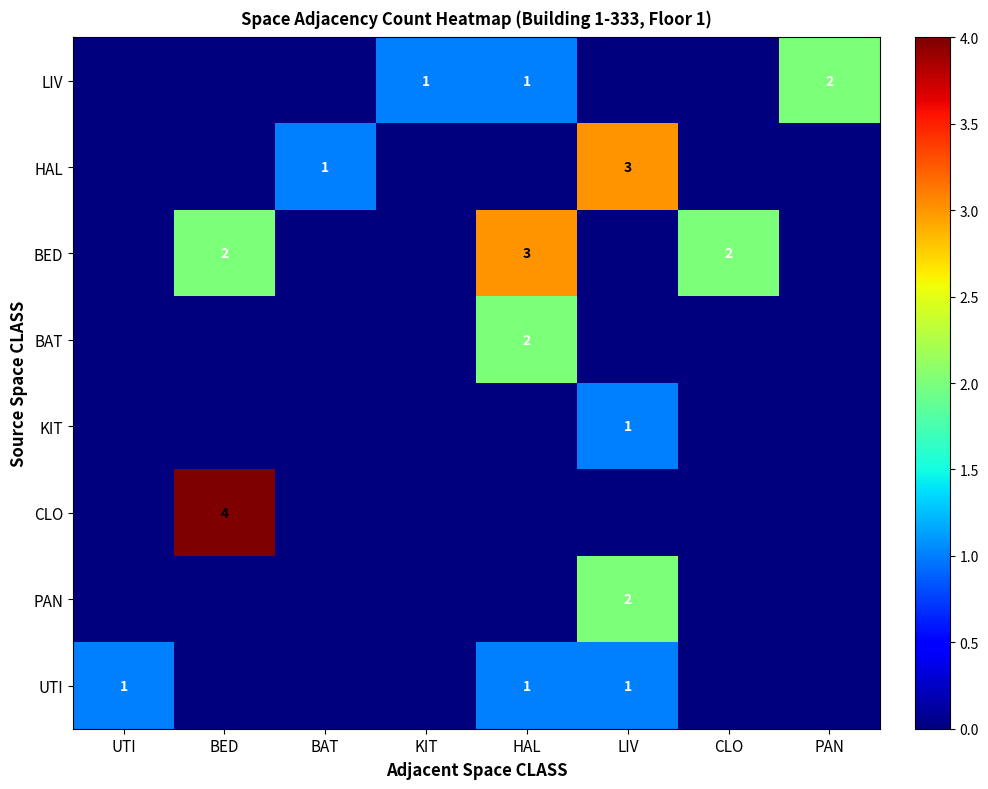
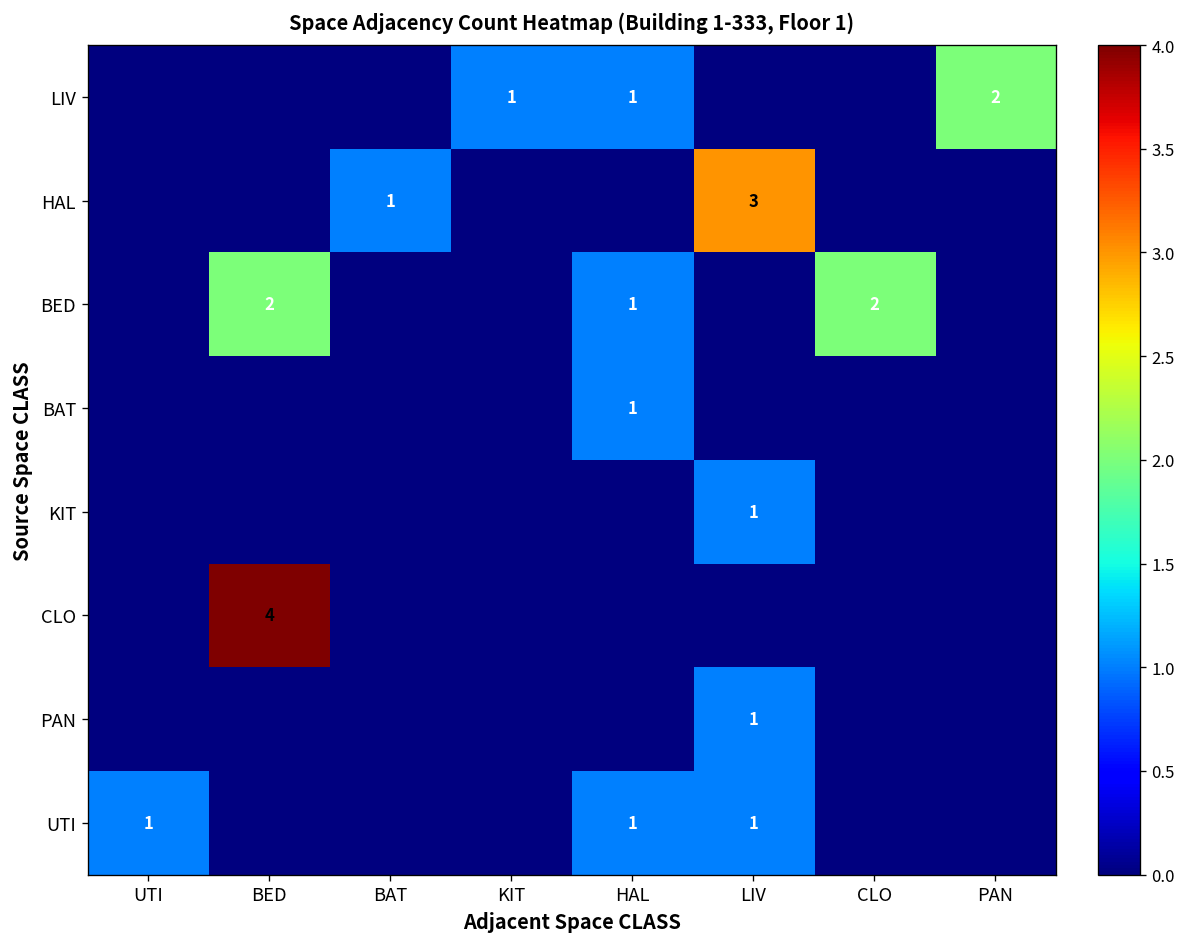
BED, HAL: 3 -> 1
BAT, HAL: 2 -> 1
PAN, LIV: 2 -> 1
